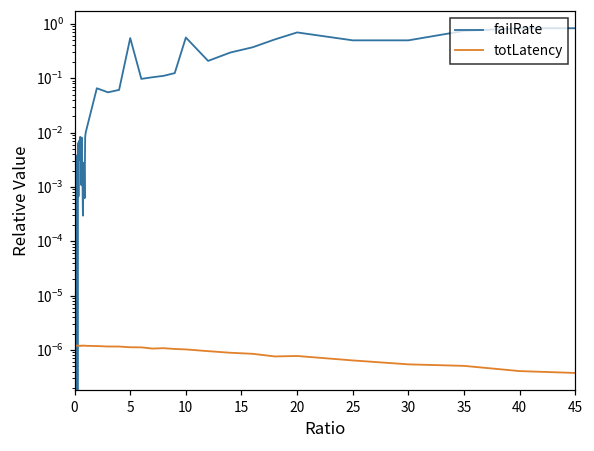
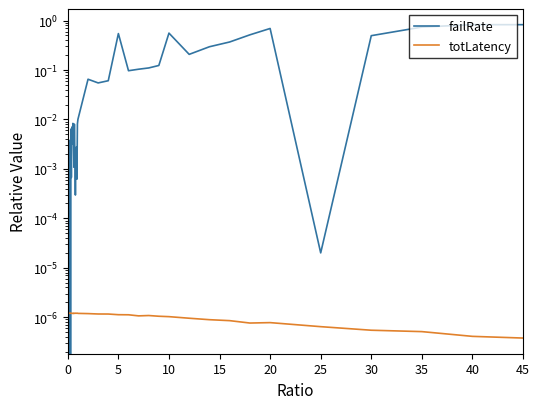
failRate, 25: 0.5 -> 0.00002
